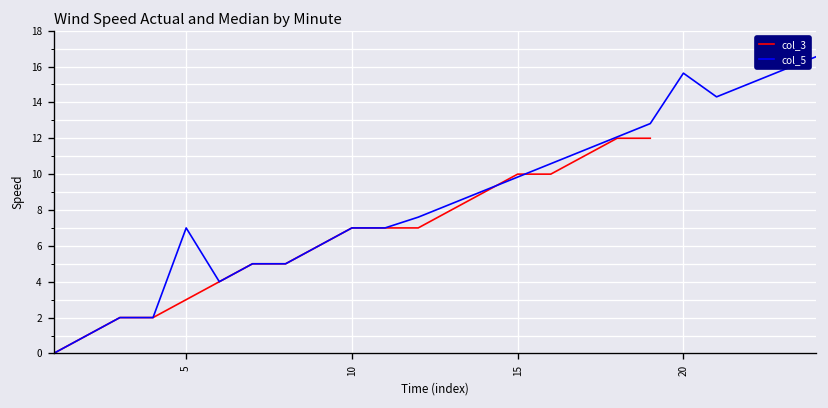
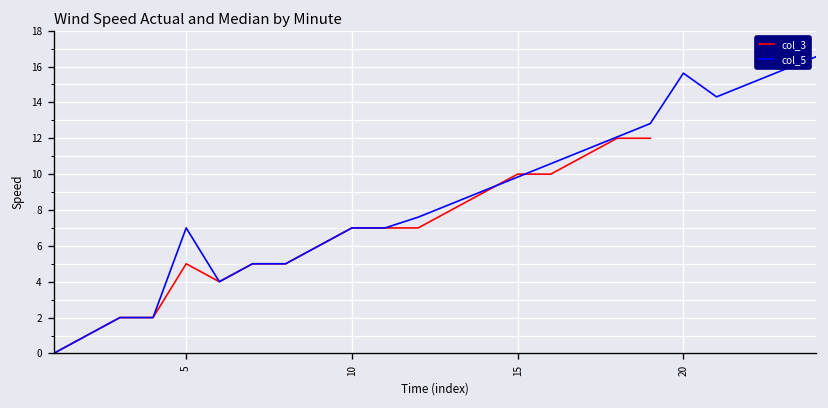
col_3, 5: 3 -> 5
